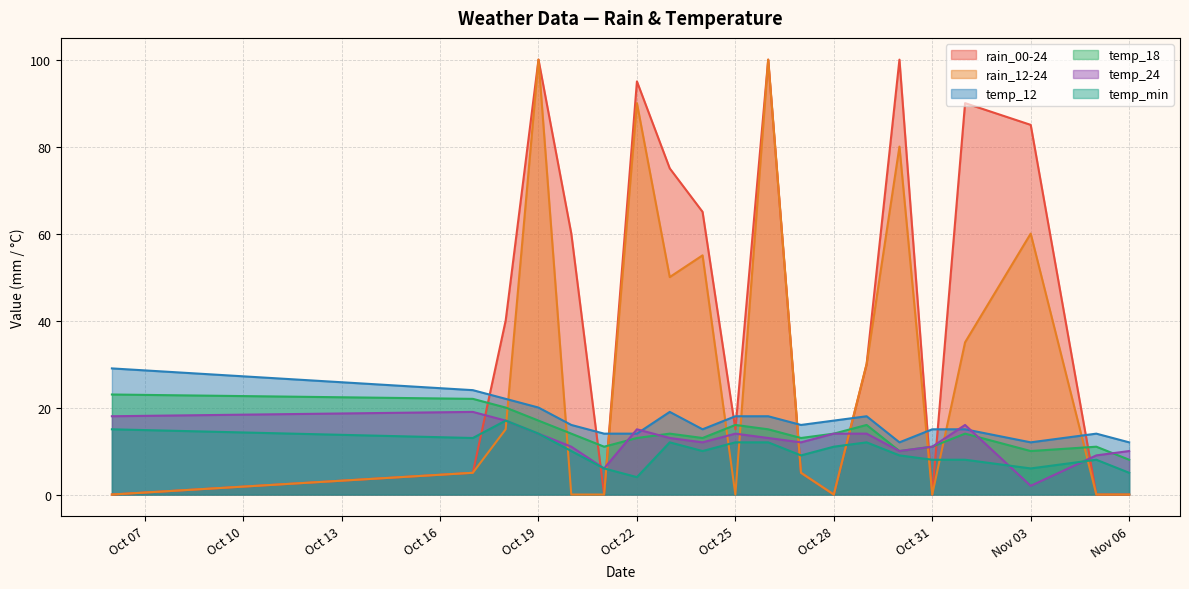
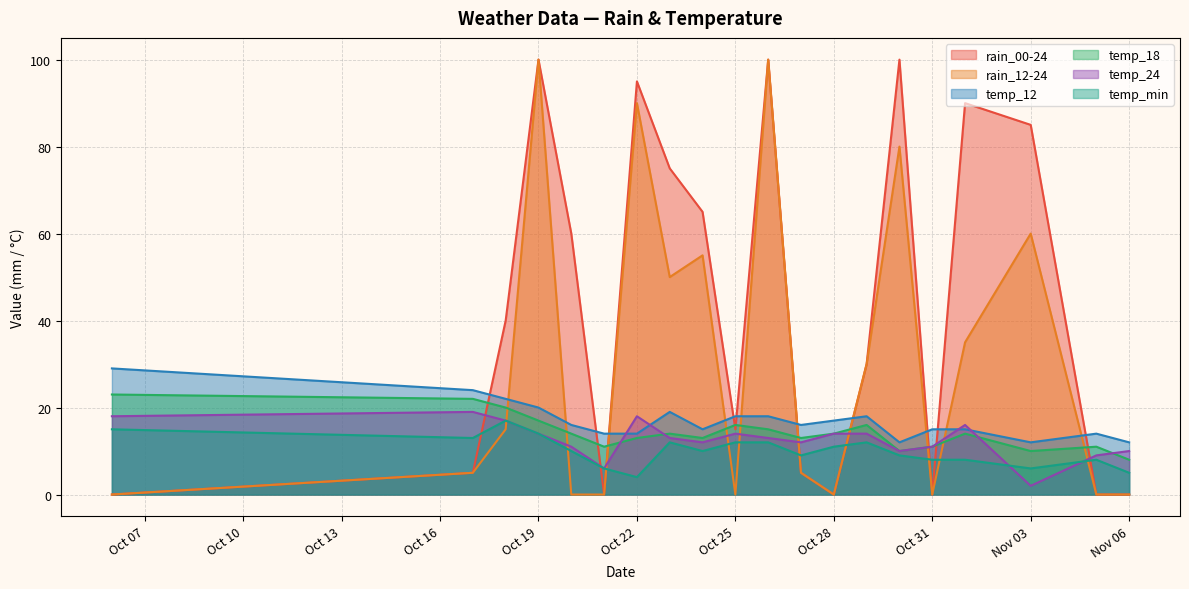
temp_24, Oct 22: 15 -> 18
